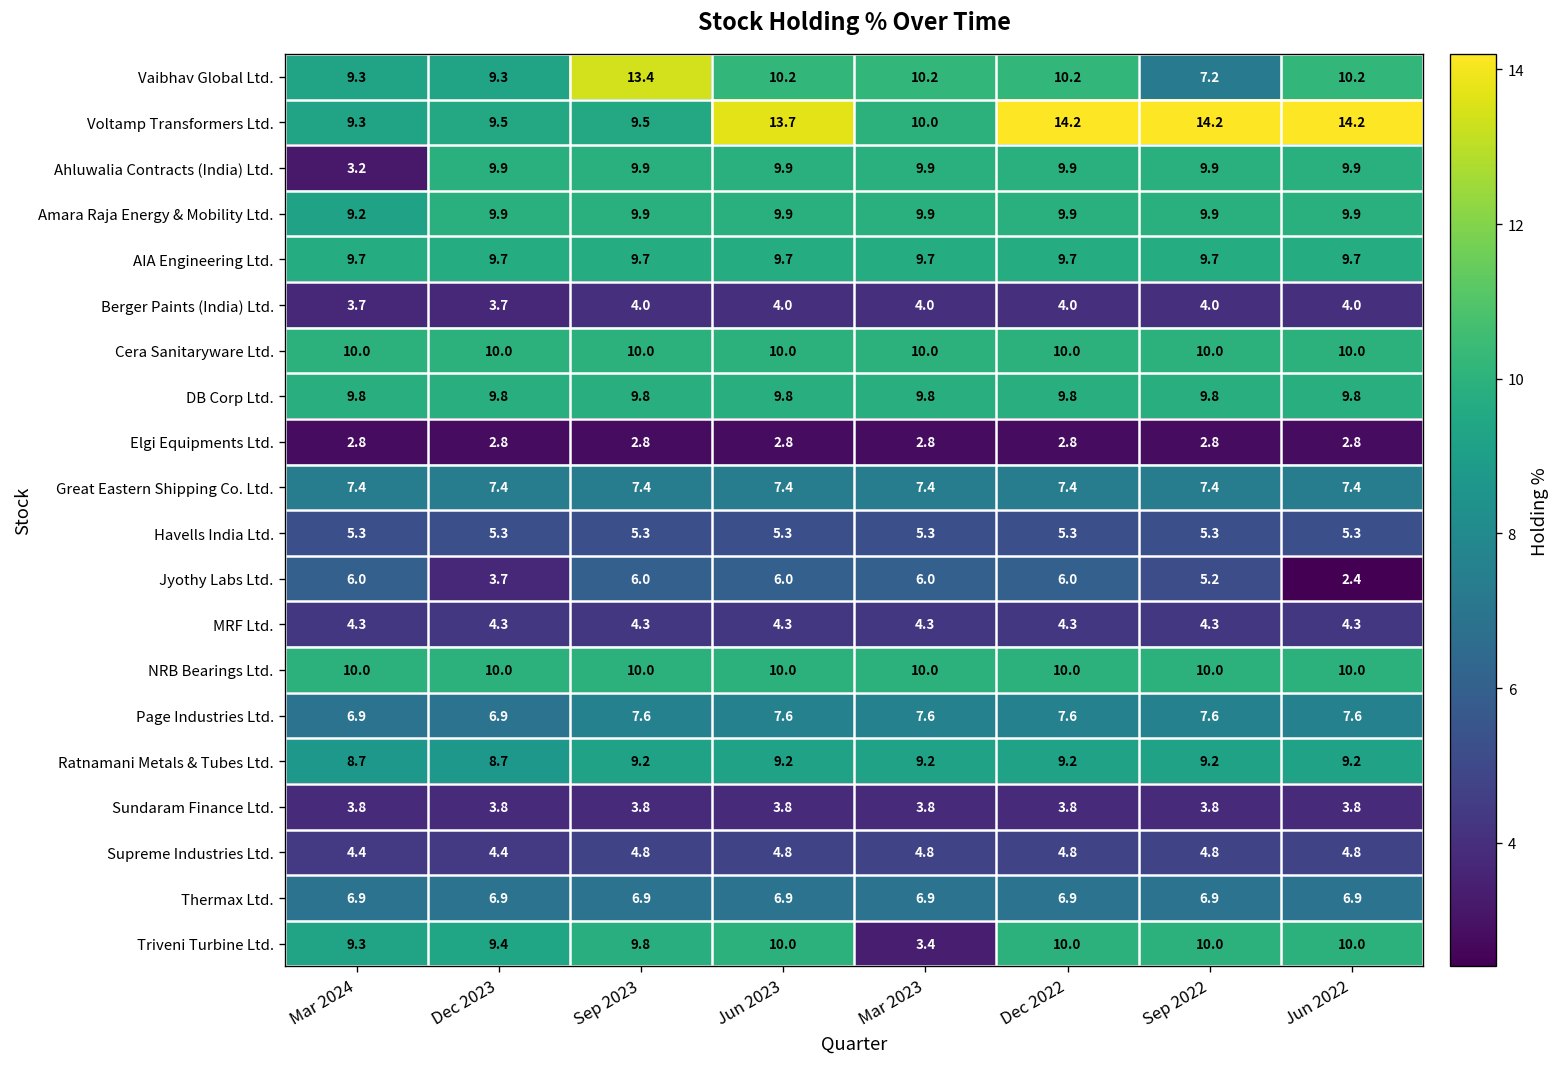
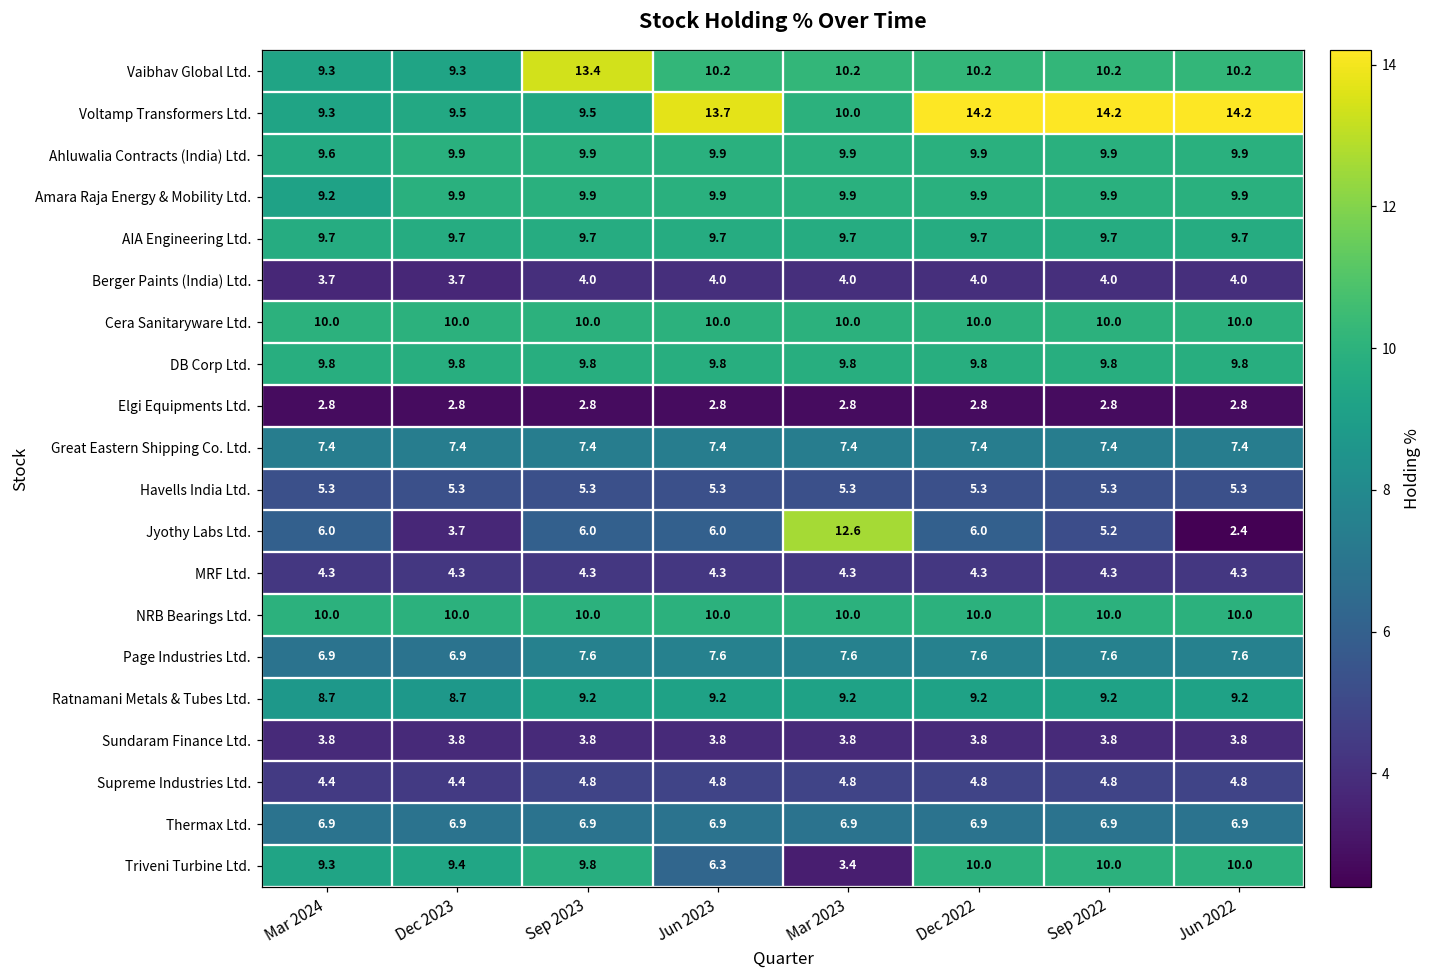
Vaibhav Global Ltd., Sep 2022: 7.2 -> 10.2
Ahluwalia Contracts (India) Ltd., Mar 2024: 3.2 -> 9.6
Jyothy Labs Ltd., Mar 2023: 6.0 -> 12.6
Triveni Turbine Ltd., Jun 2023: 10.0 -> 6.3
